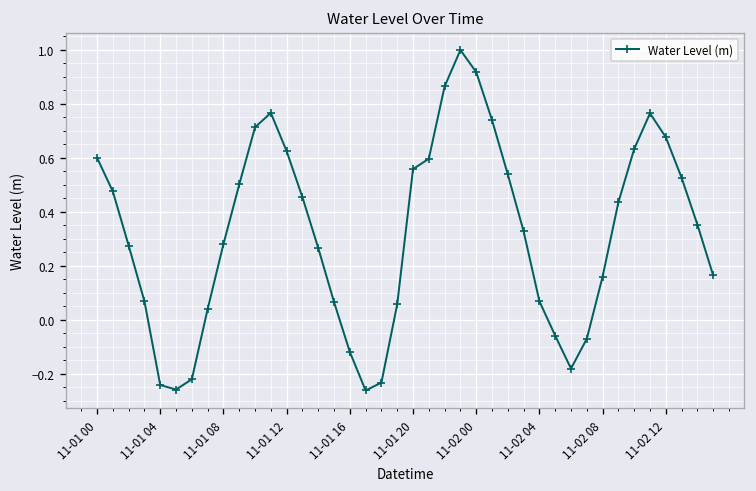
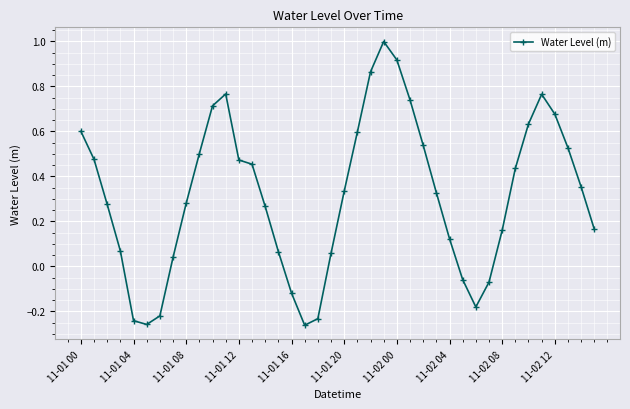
11-01 12: 0.62 -> 0.47
11-01 20: 0.56 -> 0.33
11-02 04: 0.07 -> 0.12
